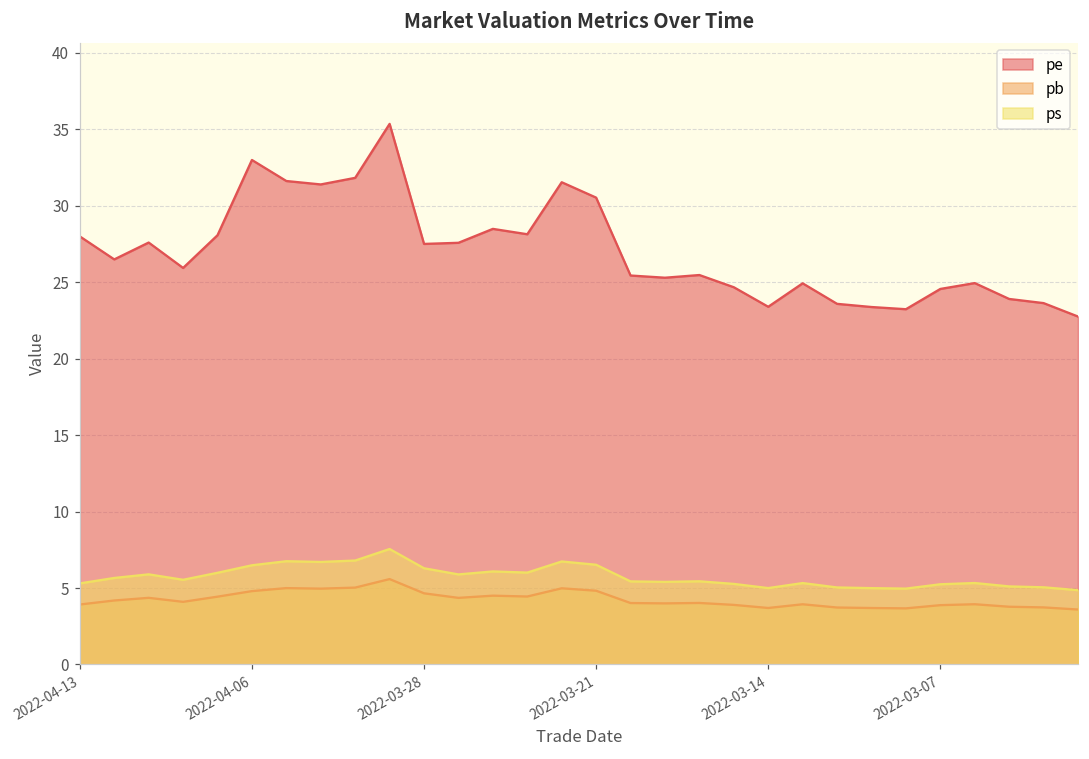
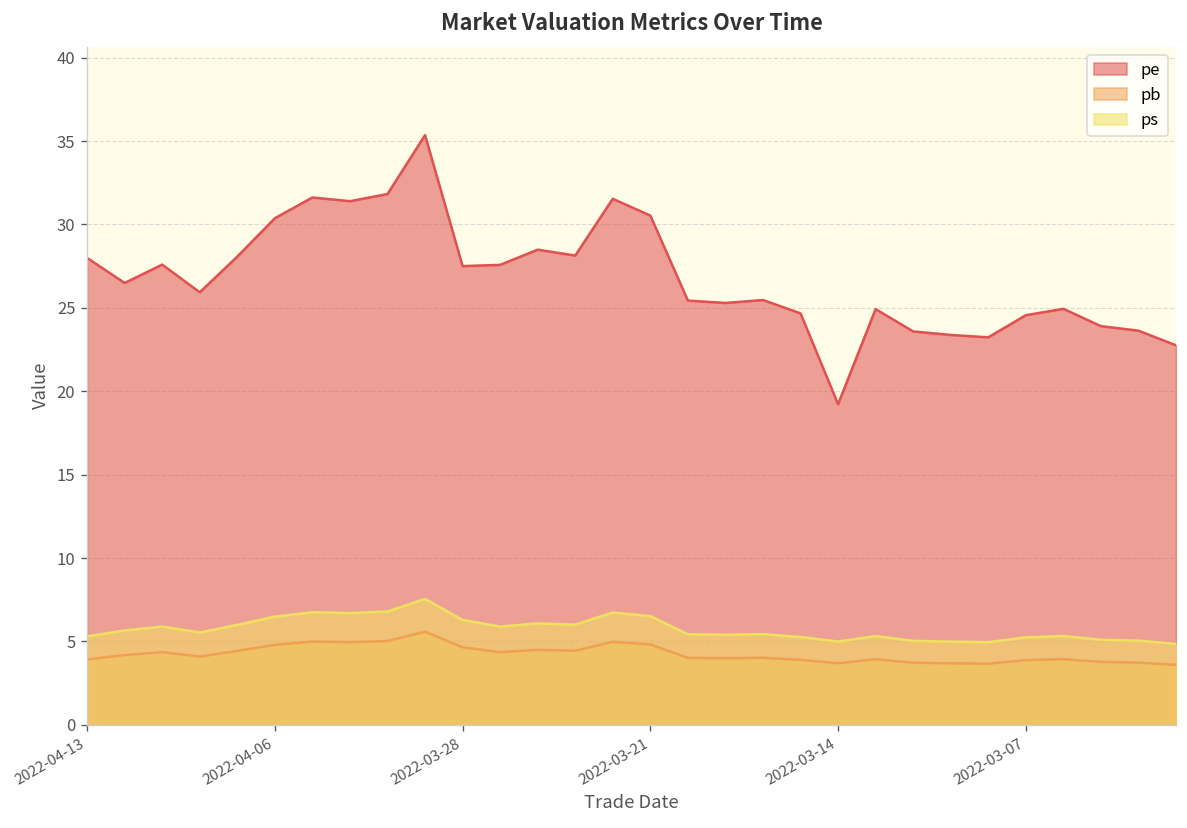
pe, 2022-04-06: 33.0 -> 30.4
pe, 2022-03-14: 23.4 -> 19.2
